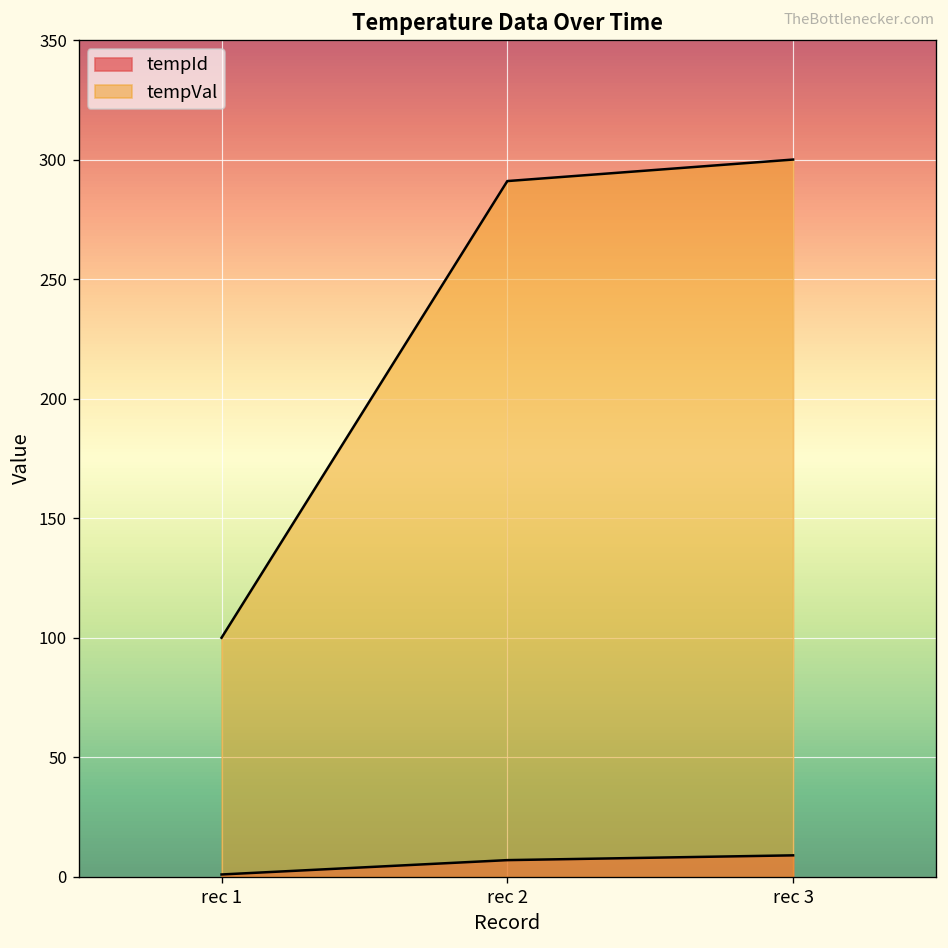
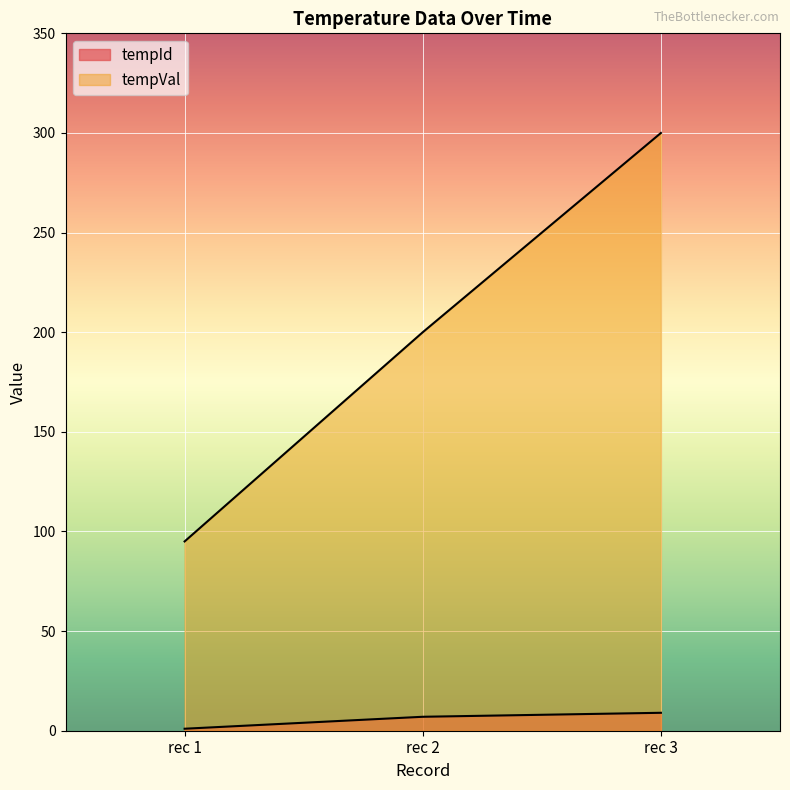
tempVal, rec 1: 100 -> 95
tempVal, rec 2: 291 -> 200
